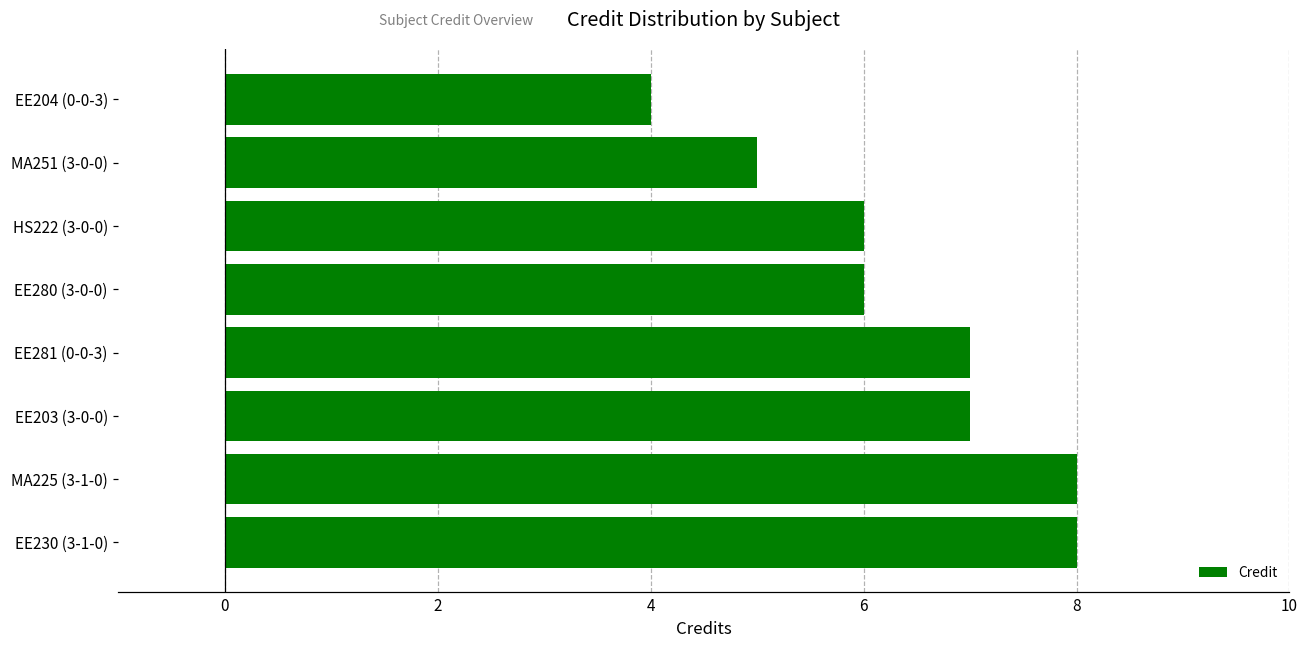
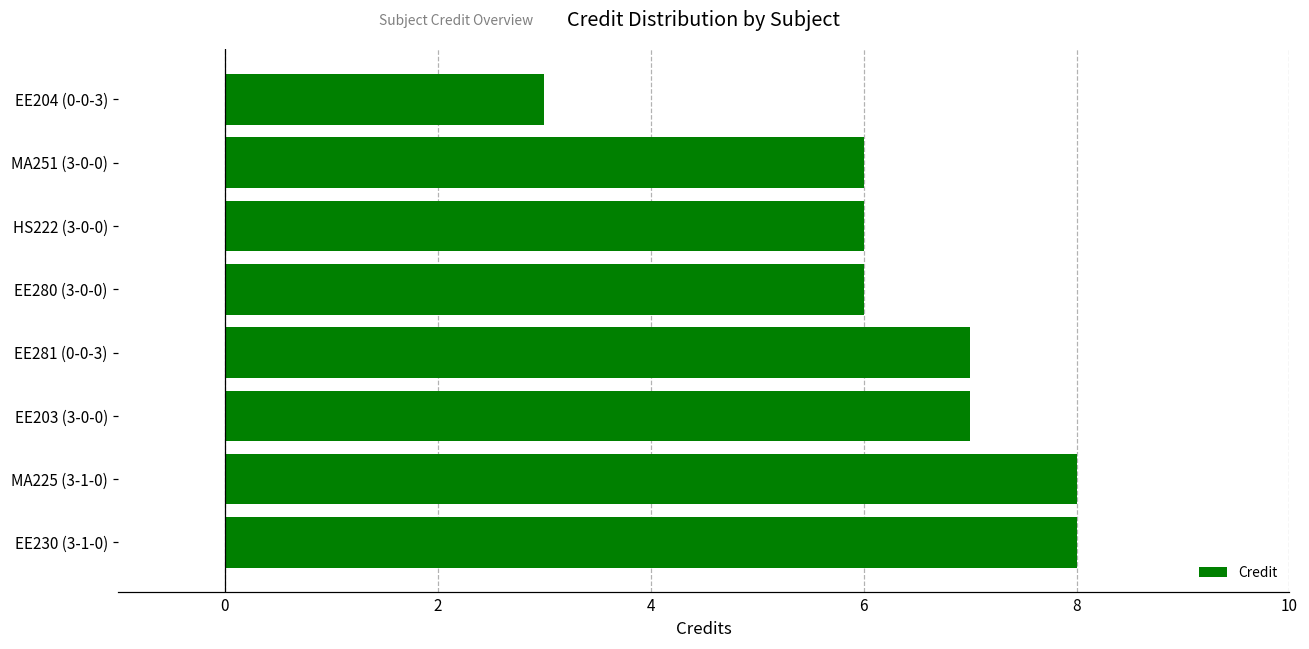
EE204 (0-0-3): 4 -> 3
MA251 (3-0-0): 5 -> 6
